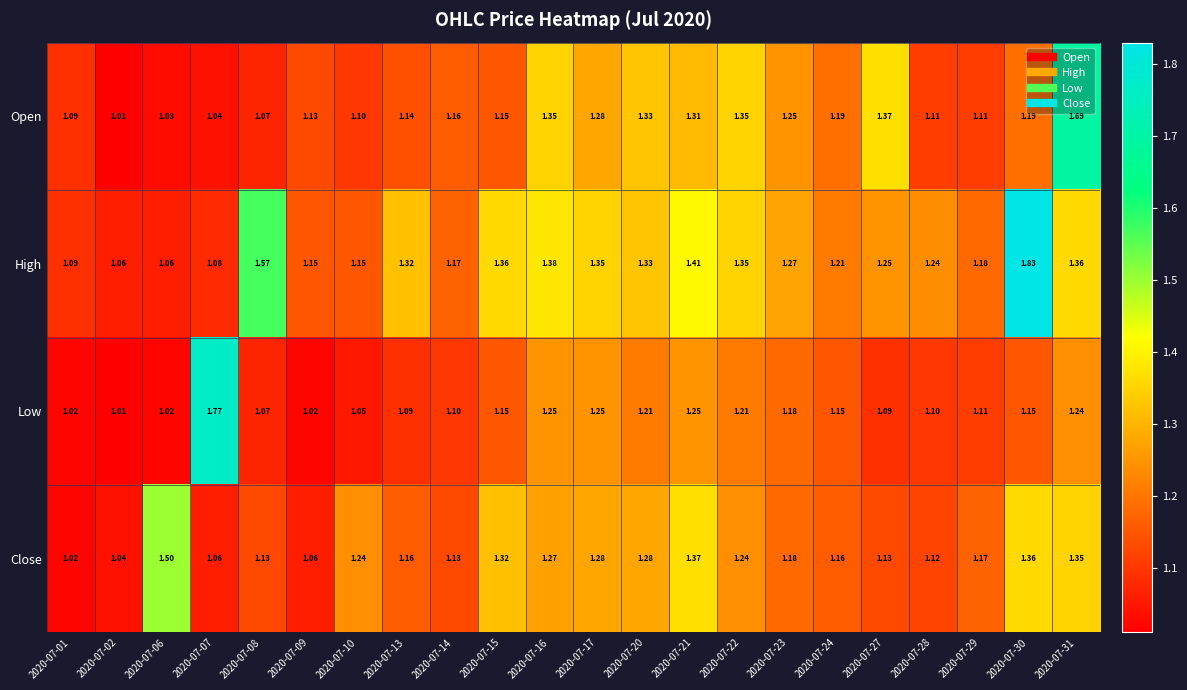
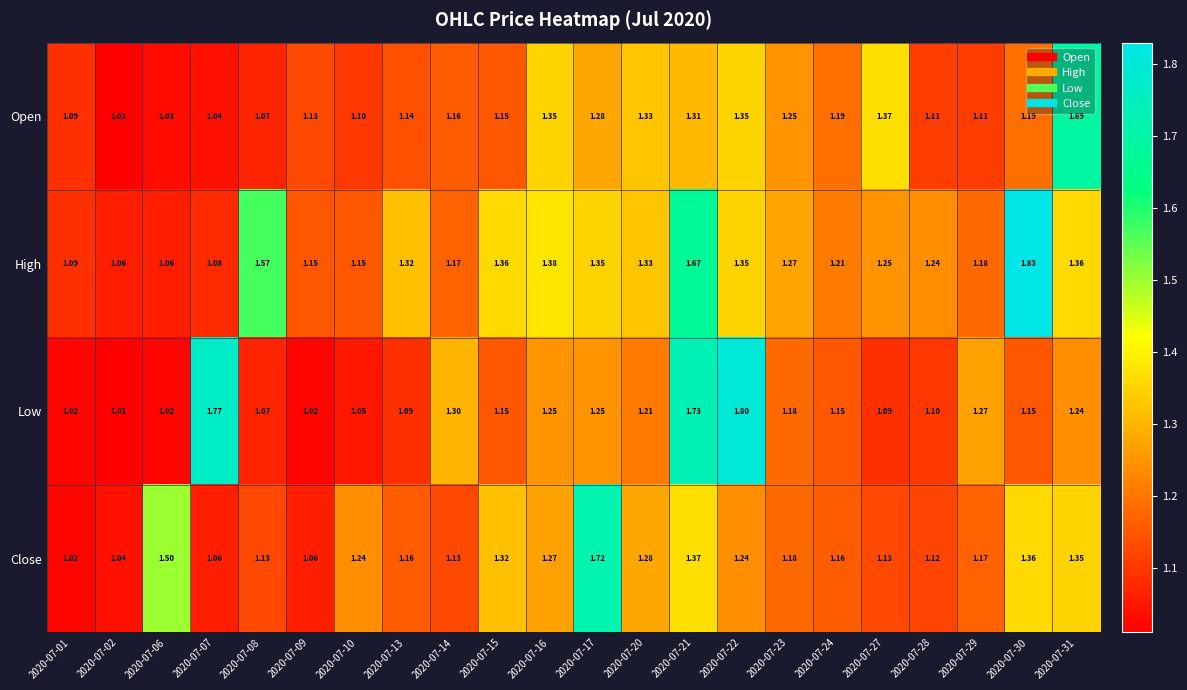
High, 2020-07-21: 1.41 -> 1.67
Low, 2020-07-14: 1.10 -> 1.30
Low, 2020-07-21: 1.25 -> 1.73
Low, 2020-07-22: 1.21 -> 1.80
Low, 2020-07-29: 1.11 -> 1.27
Close, 2020-07-17: 1.28 -> 1.72
